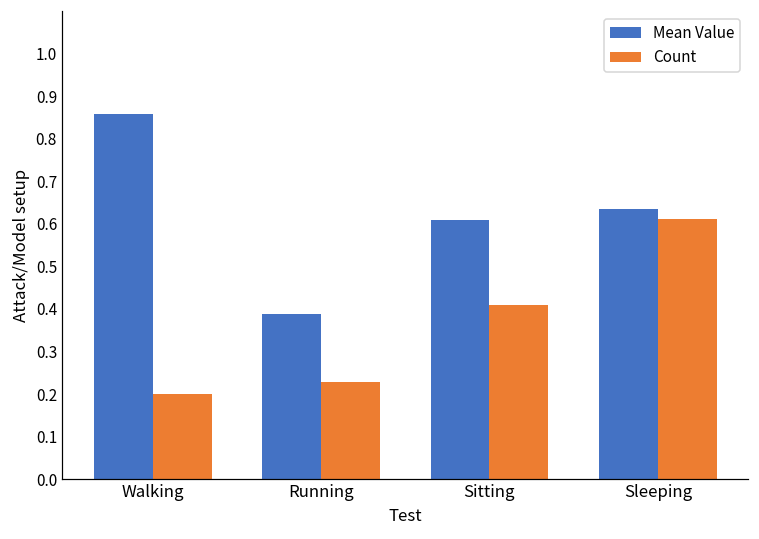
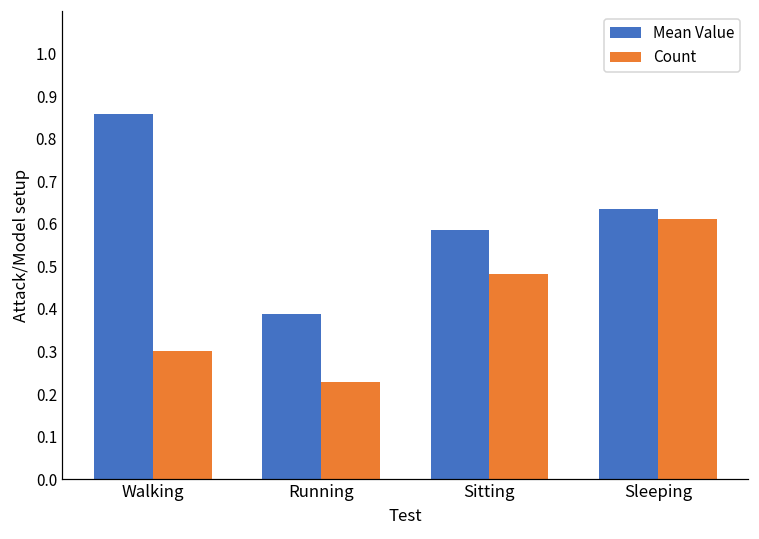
Count, Walking: 0.2 -> 0.3
Mean Value, Sitting: 0.61 -> 0.58
Count, Sitting: 0.41 -> 0.48
